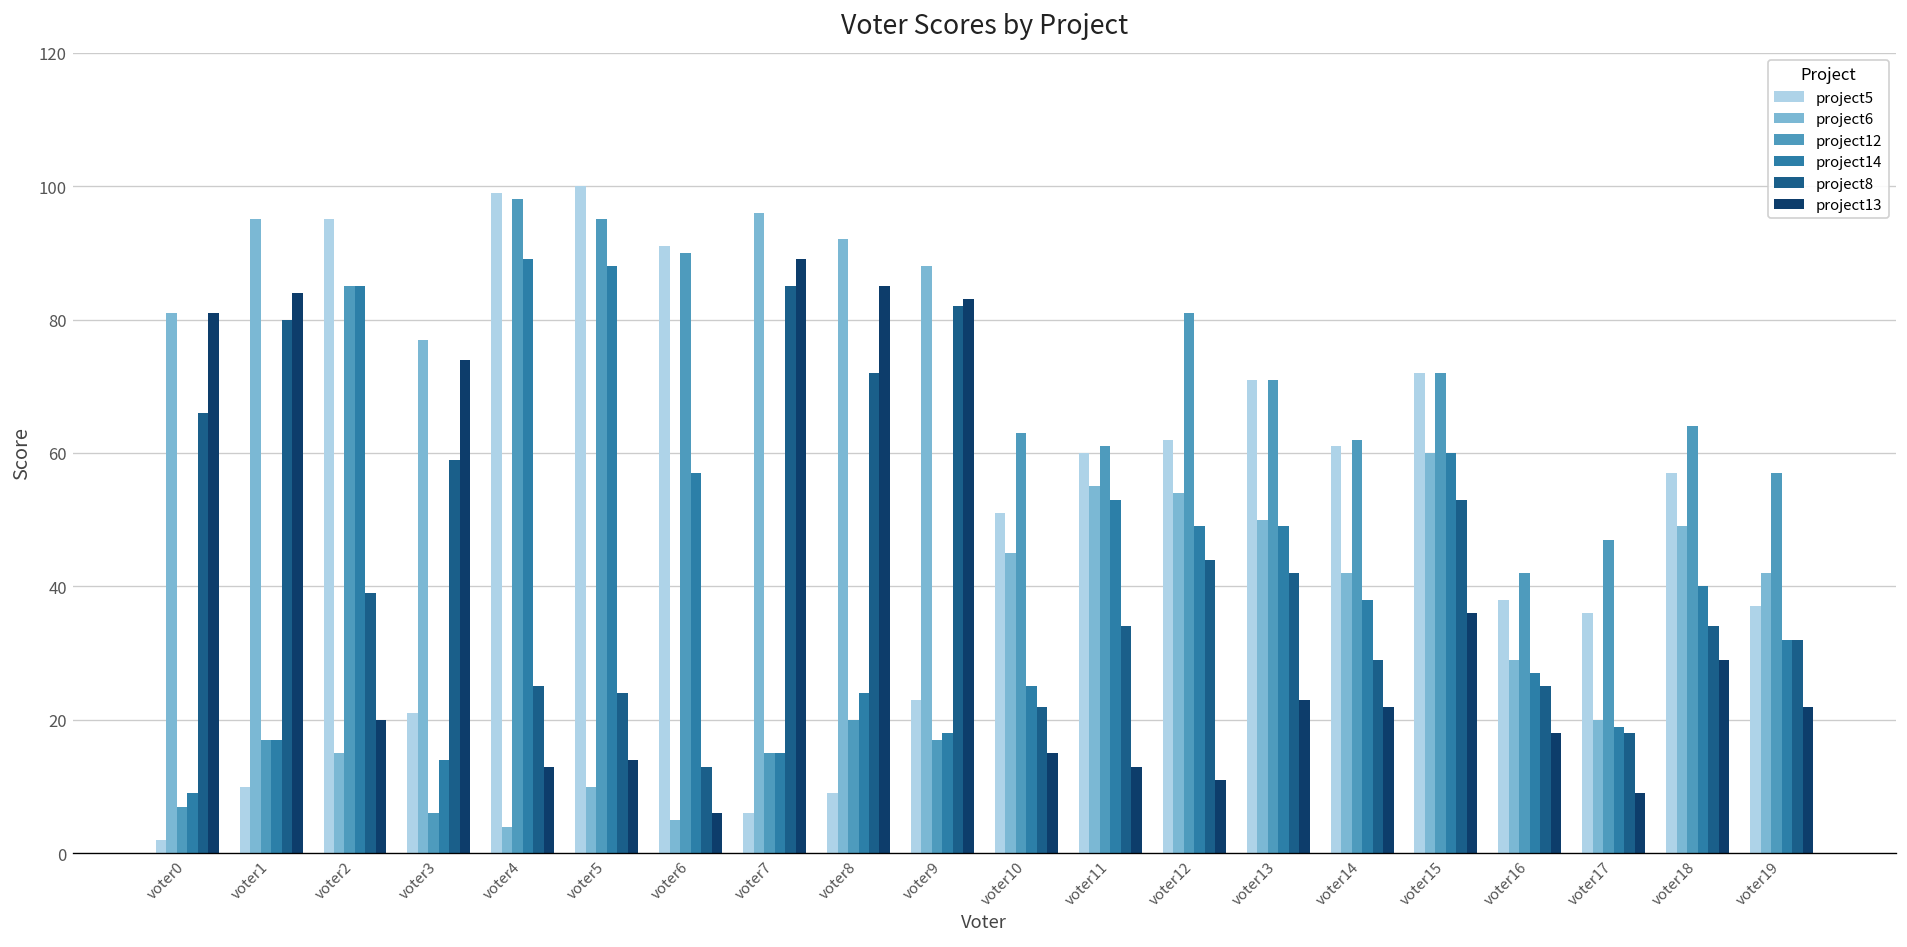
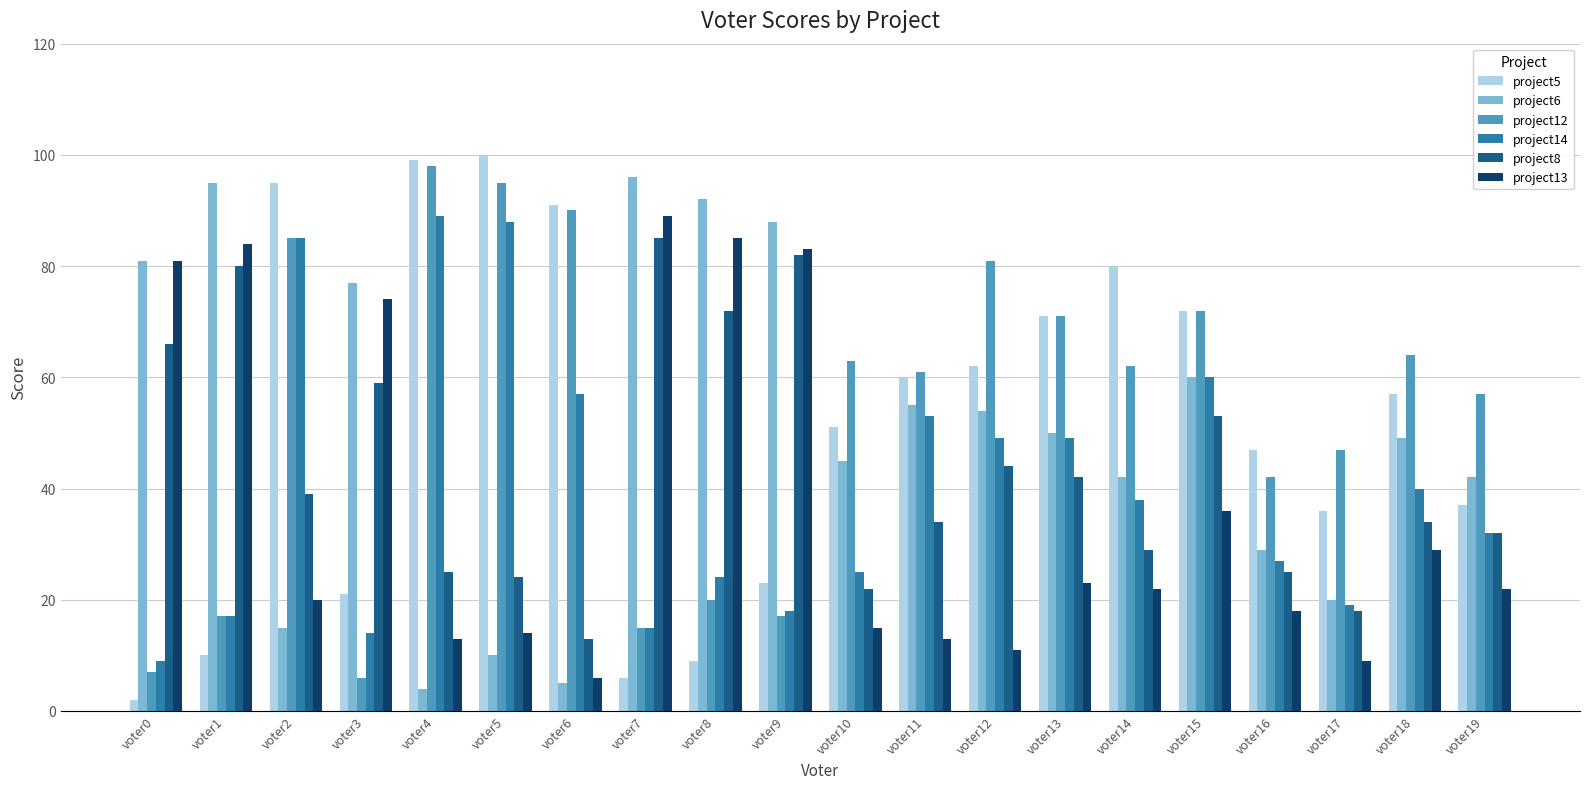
project5, voter14: 61 -> 80
project5, voter16: 38 -> 47
